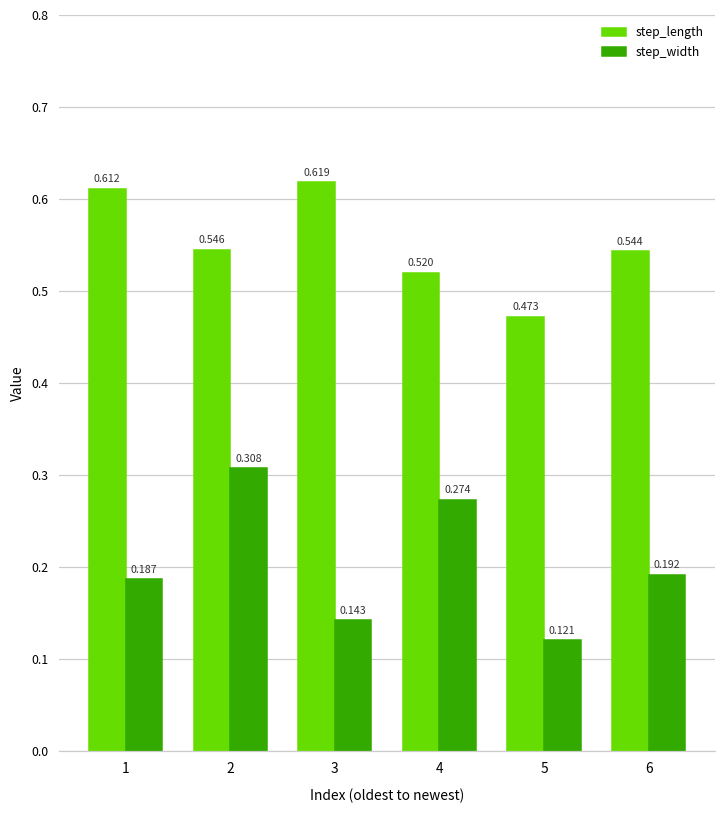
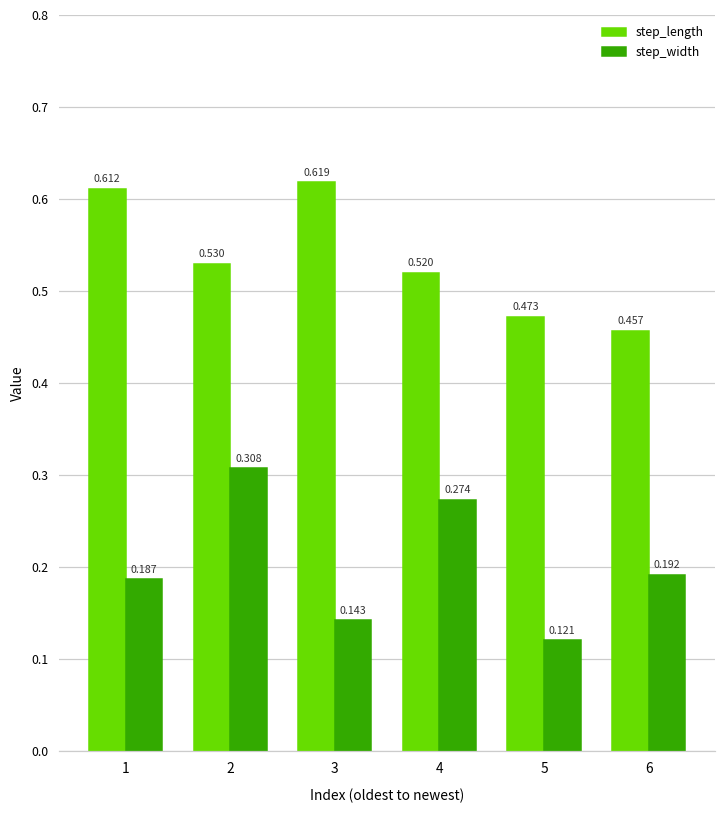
step_length, 2: 0.546 -> 0.530
step_length, 6: 0.544 -> 0.457
